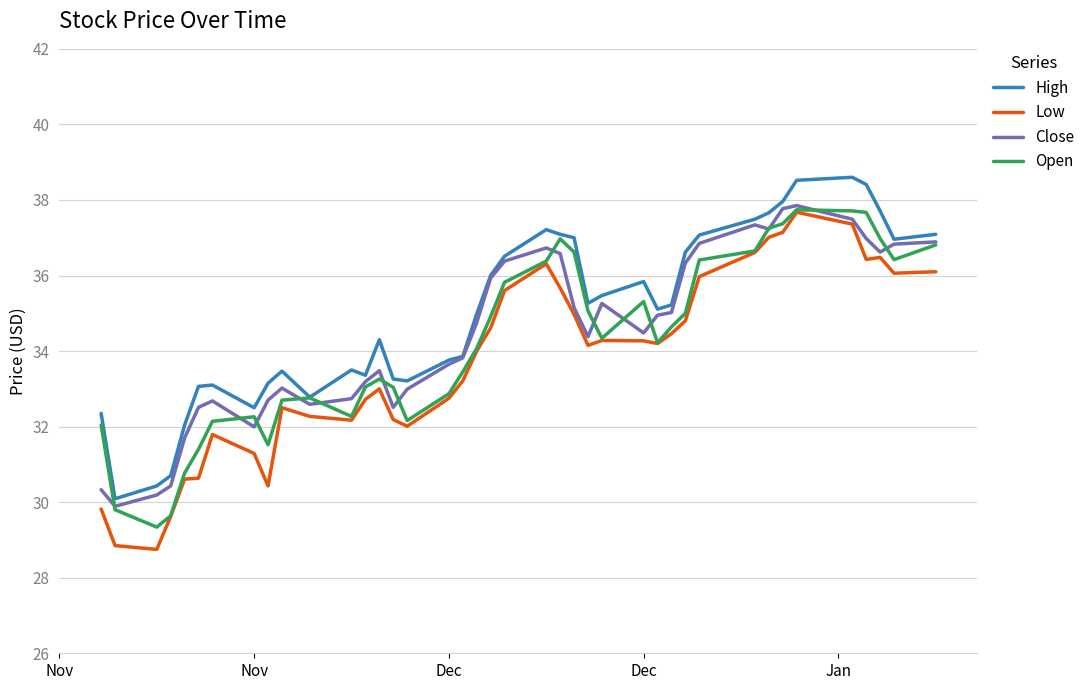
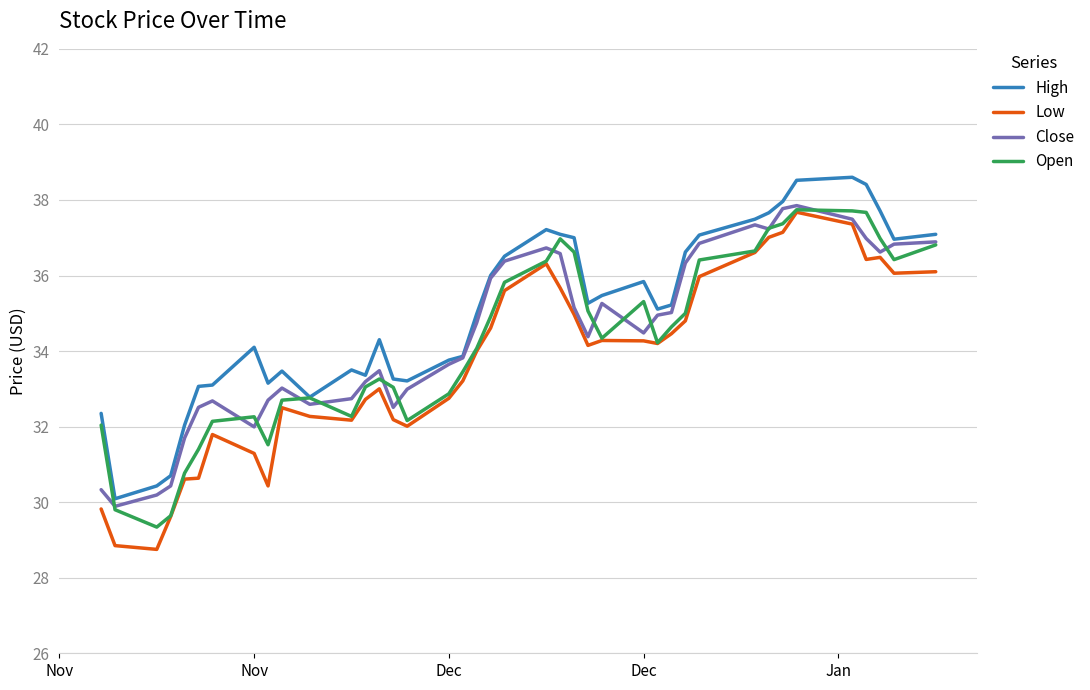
High, Nov: 32.5 -> 34.1
